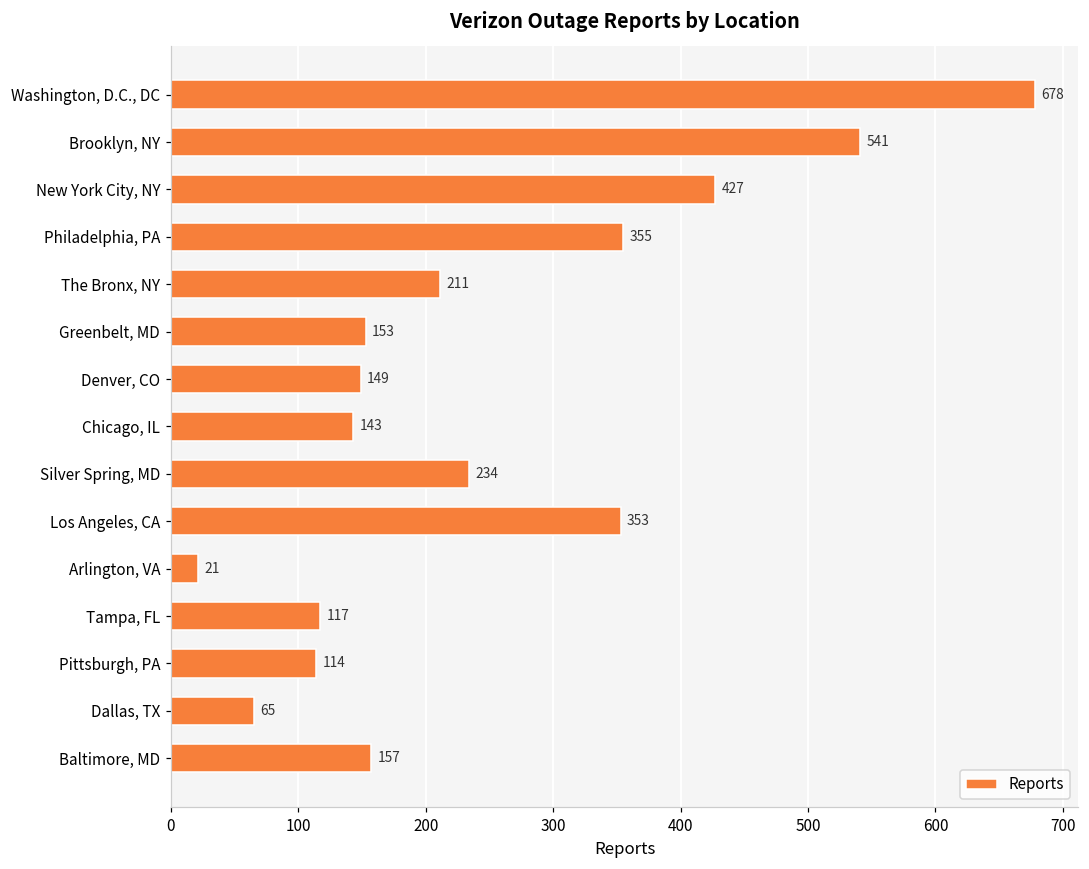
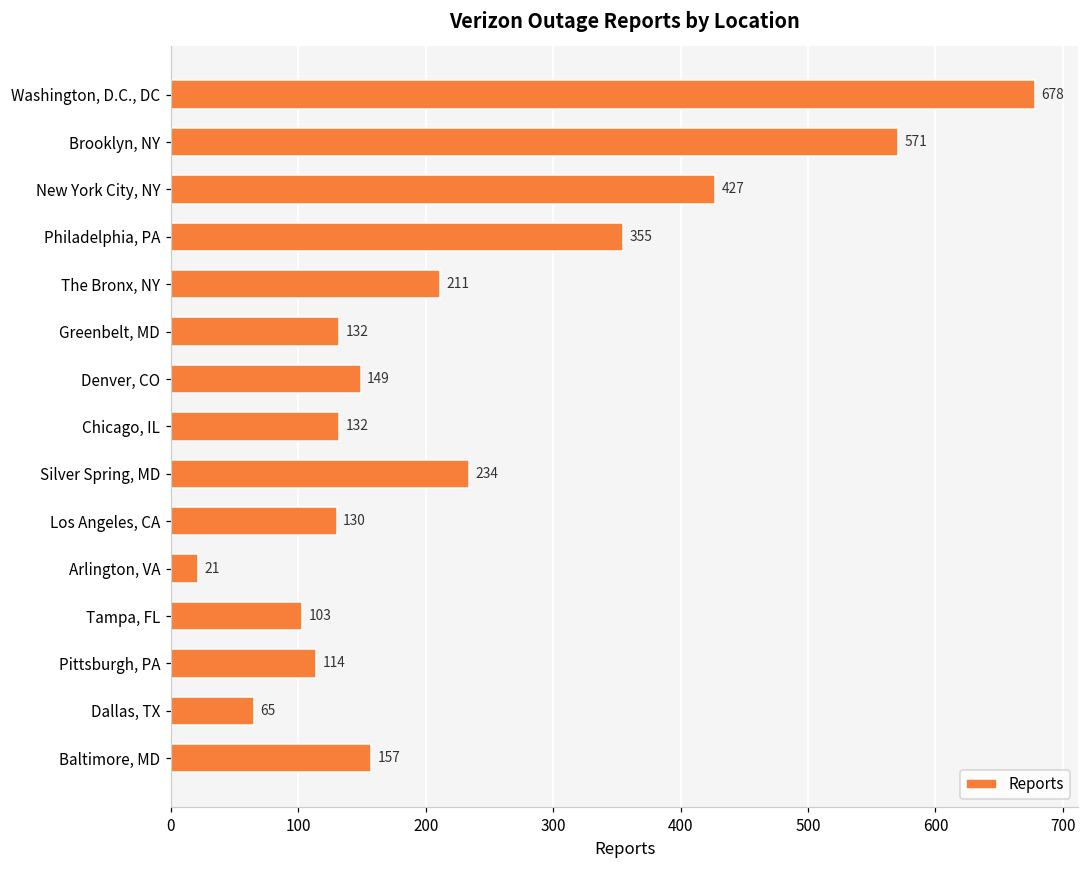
Brooklyn, NY: 541 -> 571
Greenbelt, MD: 153 -> 132
Chicago, IL: 143 -> 132
Los Angeles, CA: 353 -> 130
Tampa, FL: 117 -> 103
